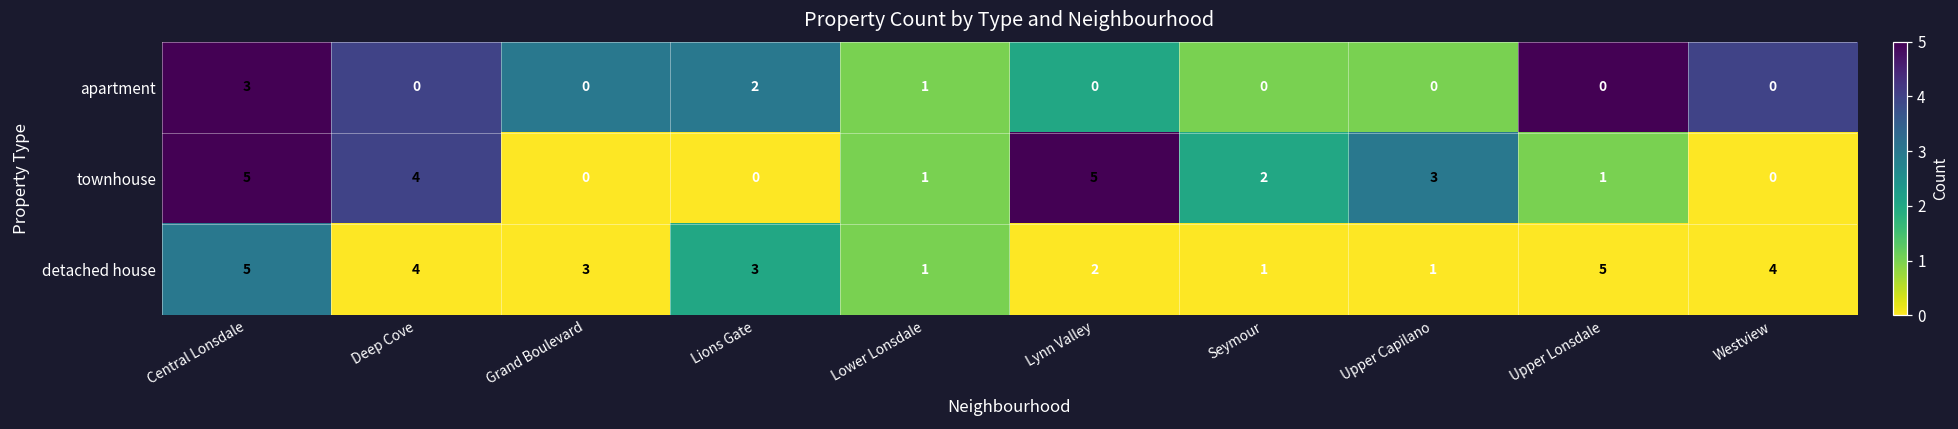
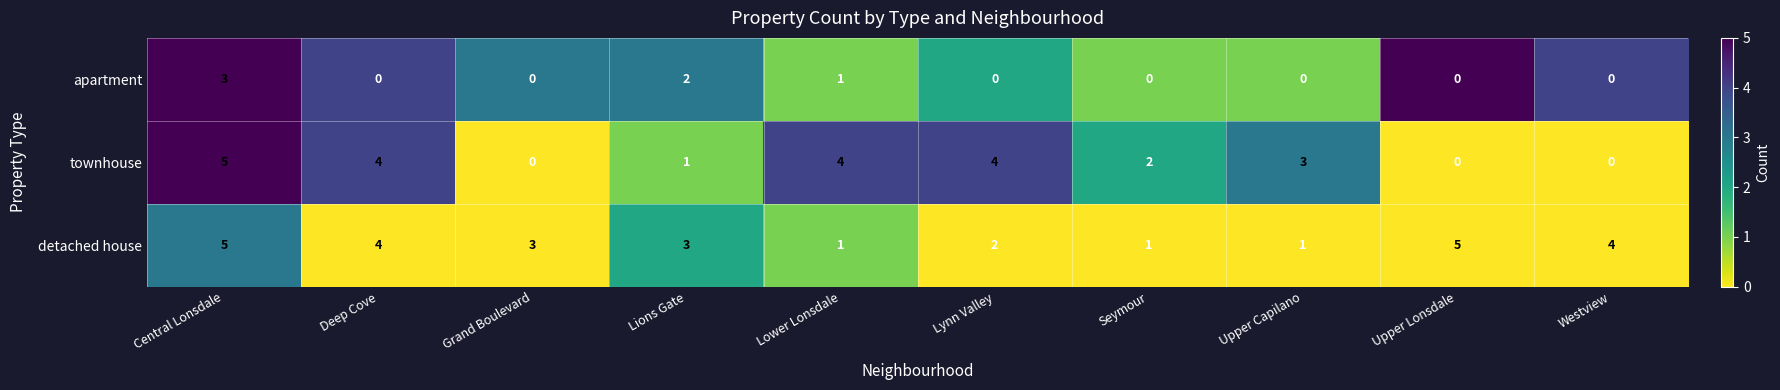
townhouse, Lions Gate: 0 -> 1
townhouse, Lower Lonsdale: 1 -> 4
townhouse, Lynn Valley: 5 -> 4
townhouse, Upper Lonsdale: 1 -> 0
